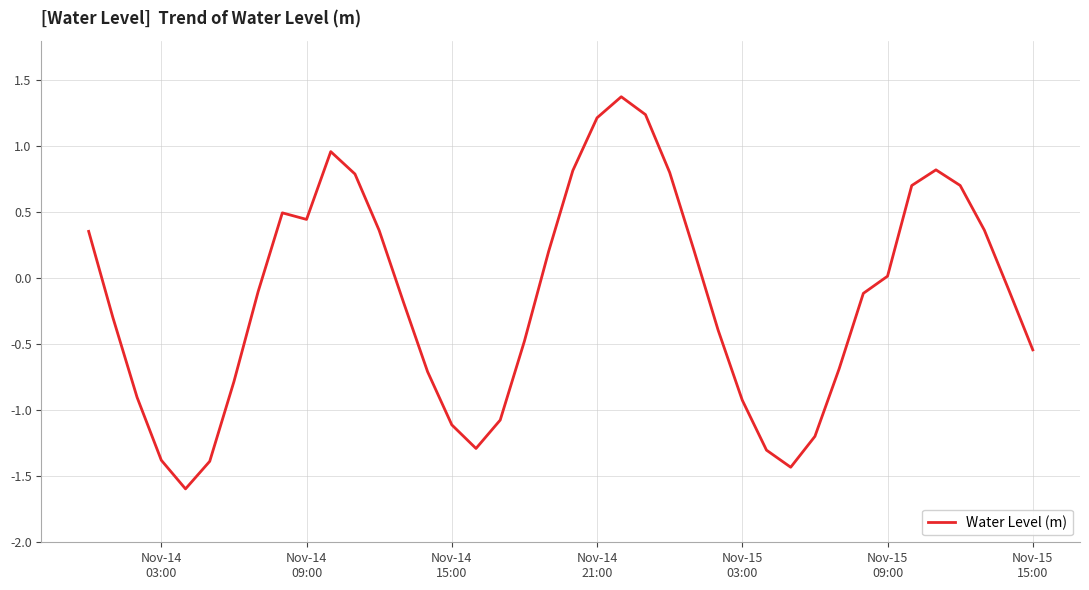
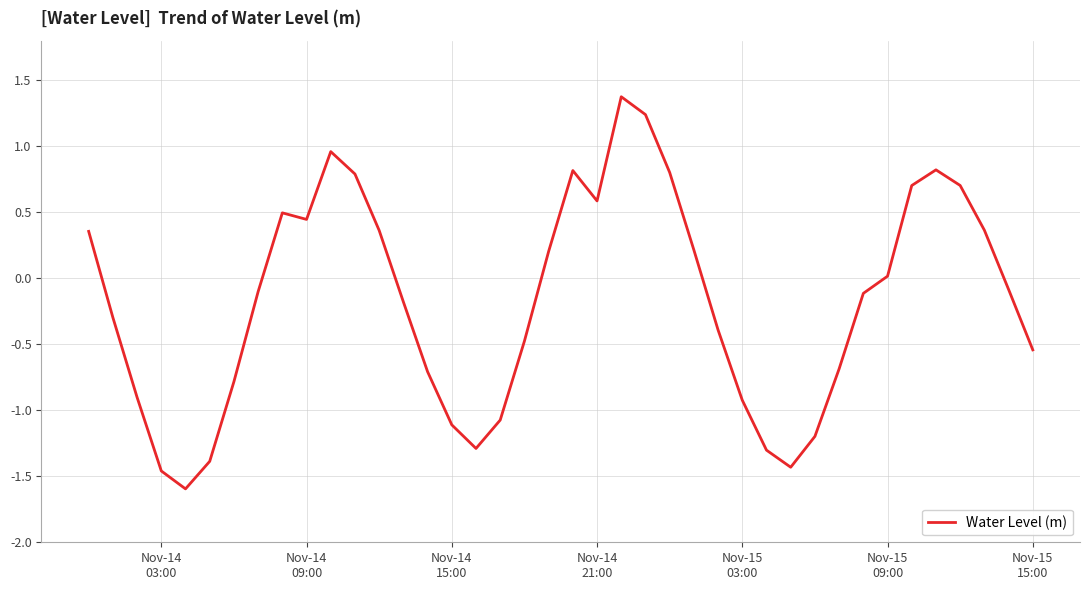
Nov-14 03:00: -1.38 -> -1.46
Nov-14 21:00: 1.22 -> 0.59
